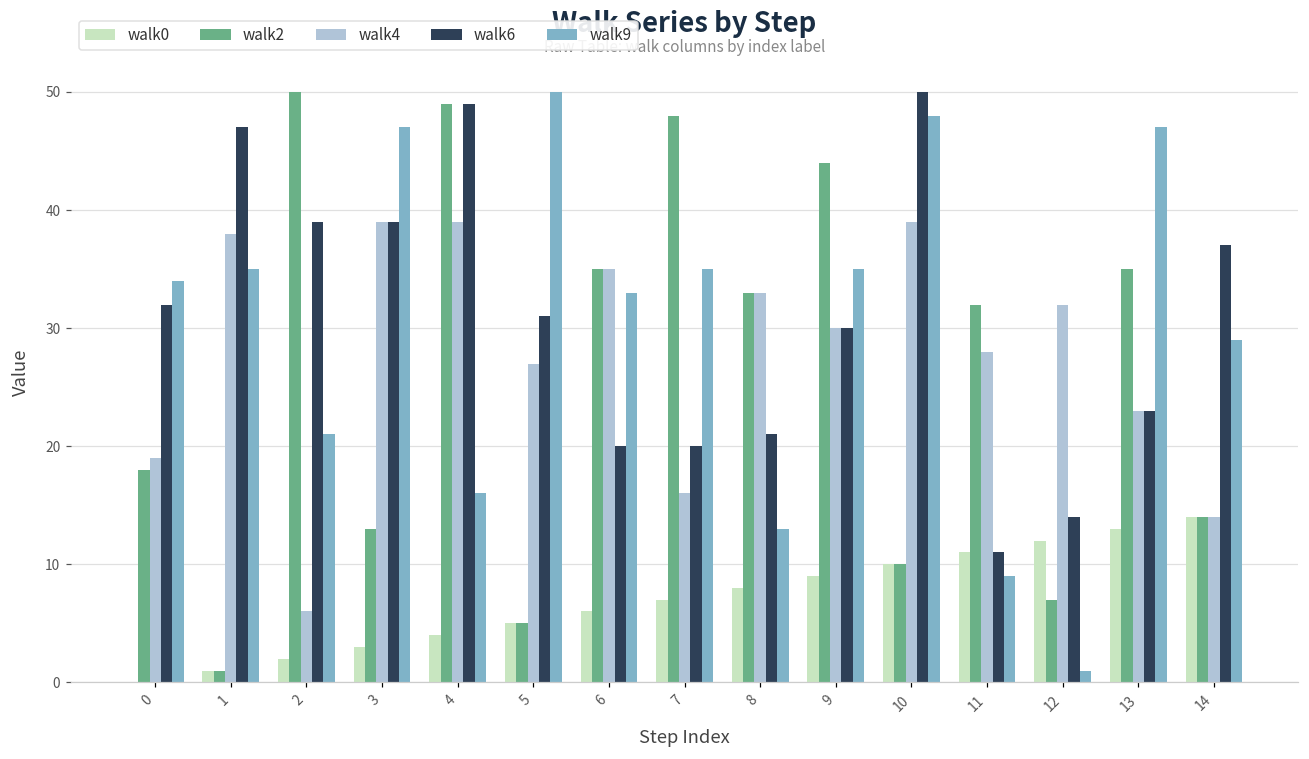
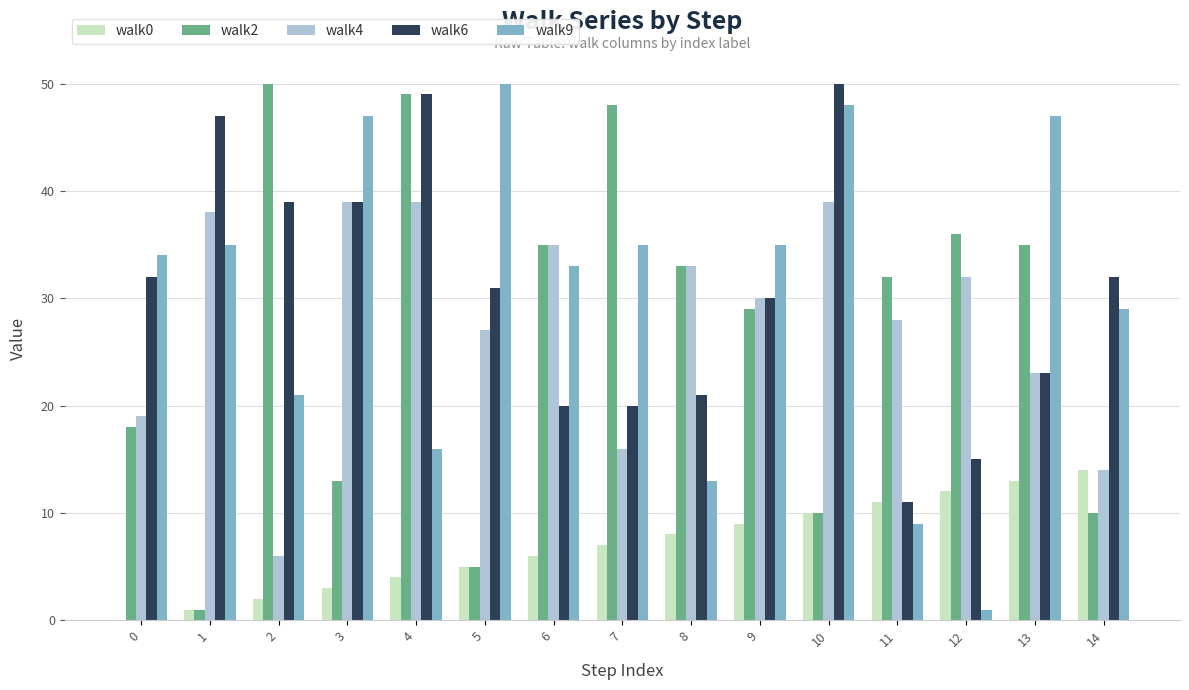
walk2, 9: 44 -> 29
walk2, 12: 7 -> 36
walk6, 12: 14 -> 15
walk2, 14: 14 -> 10
walk6, 14: 37 -> 32
